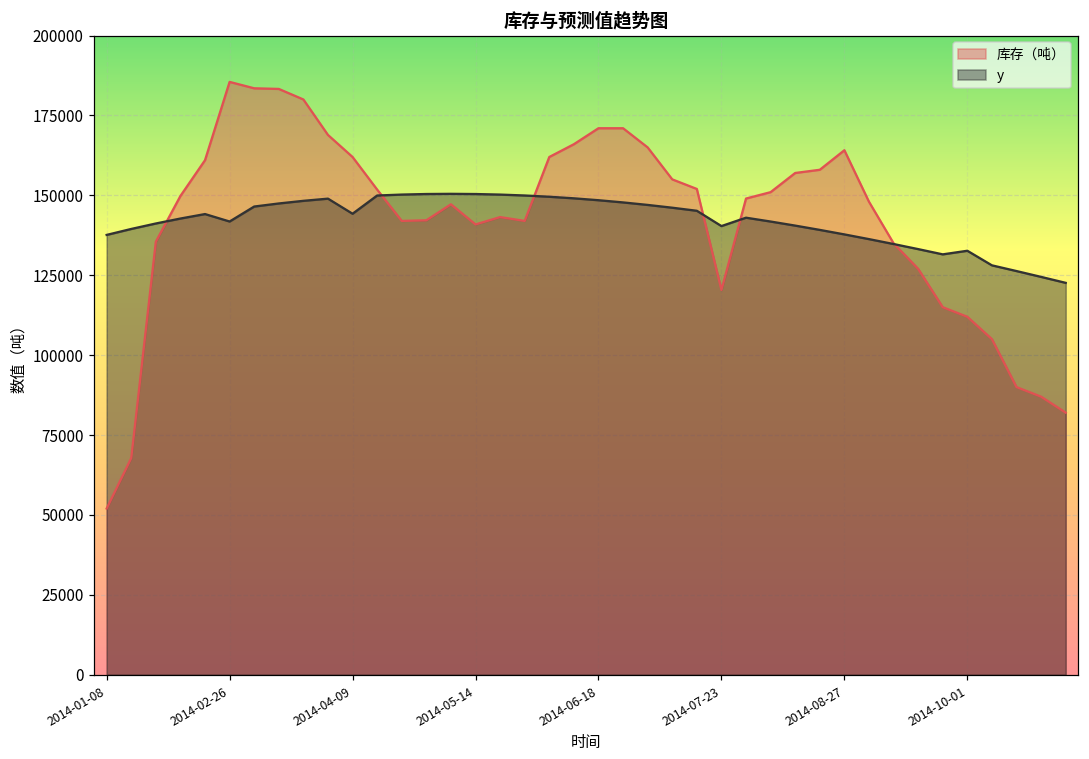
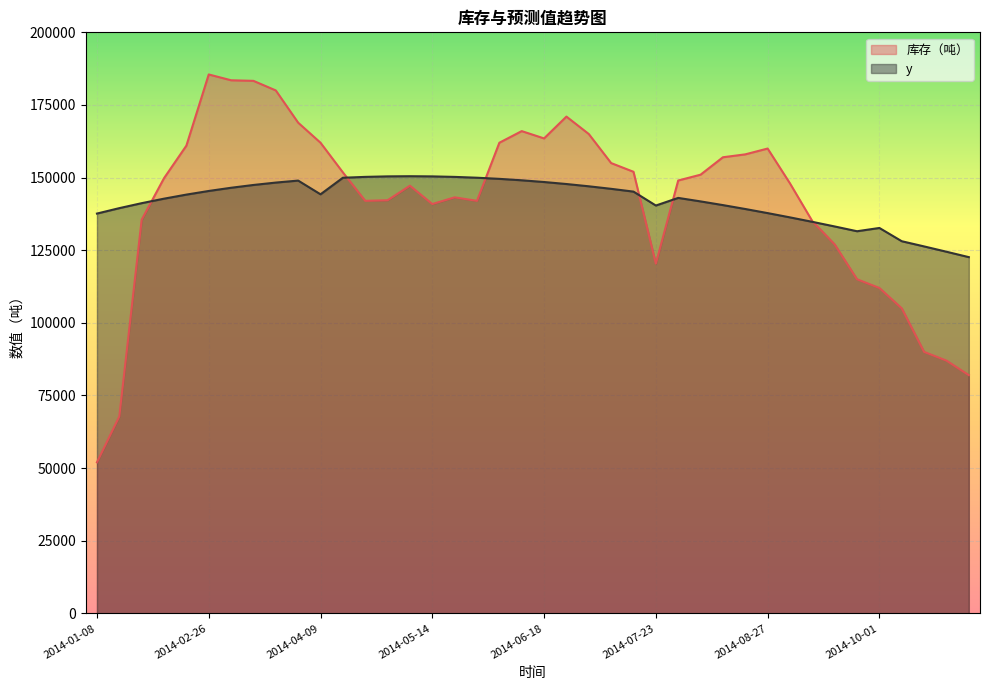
y, 2014-02-26: 142000 -> 145000
库存（吨）, 2014-06-18: 171000 -> 163000
库存（吨）, 2014-08-27: 164000 -> 160000
